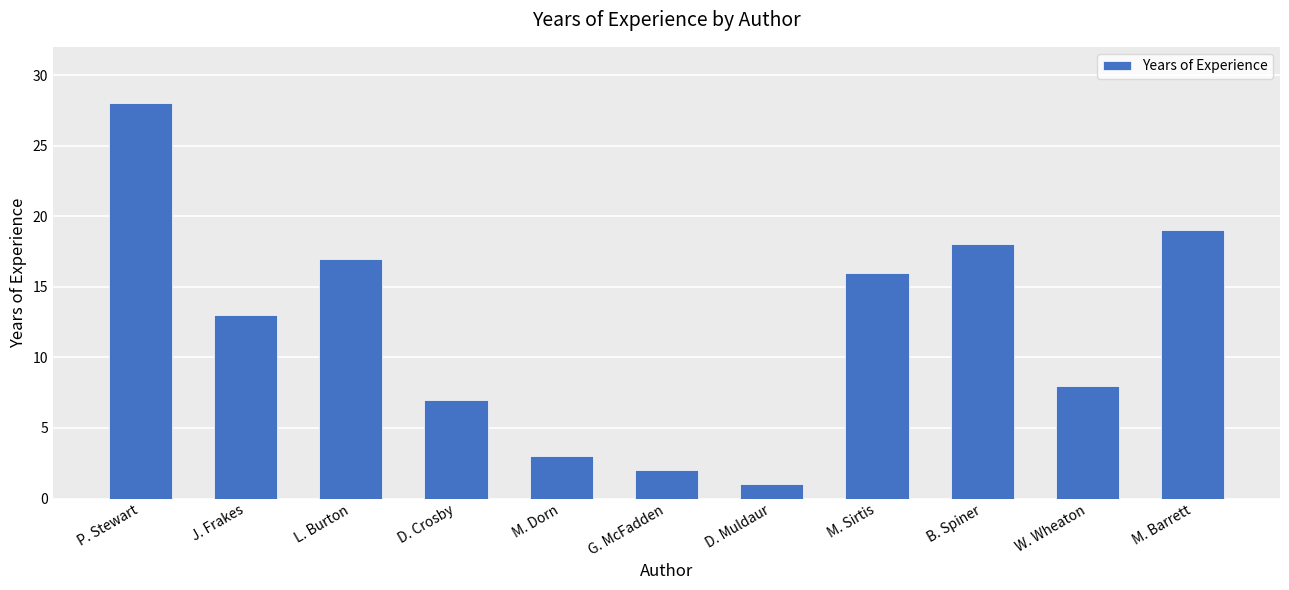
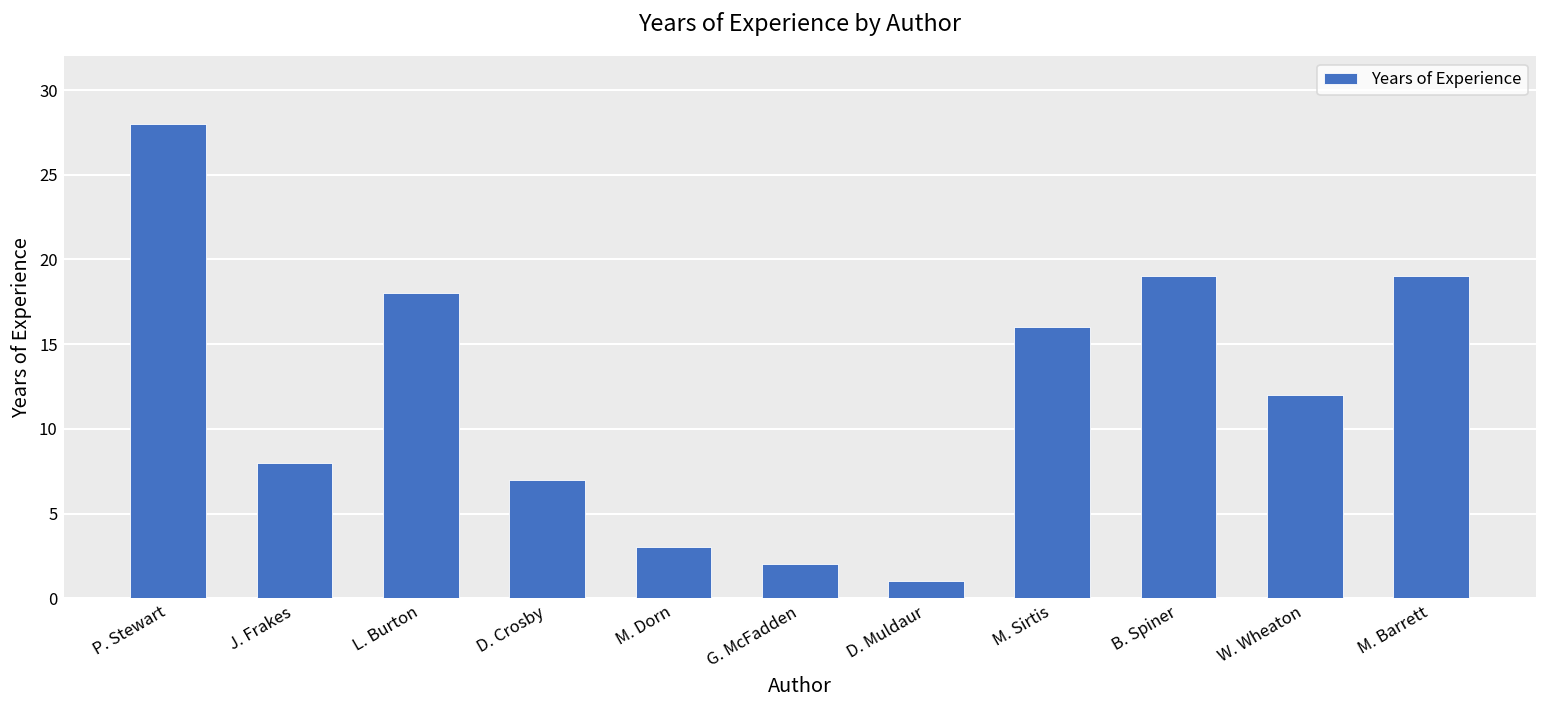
J. Frakes: 13 -> 8
L. Burton: 17 -> 18
B. Spiner: 18 -> 19
W. Wheaton: 8 -> 12
